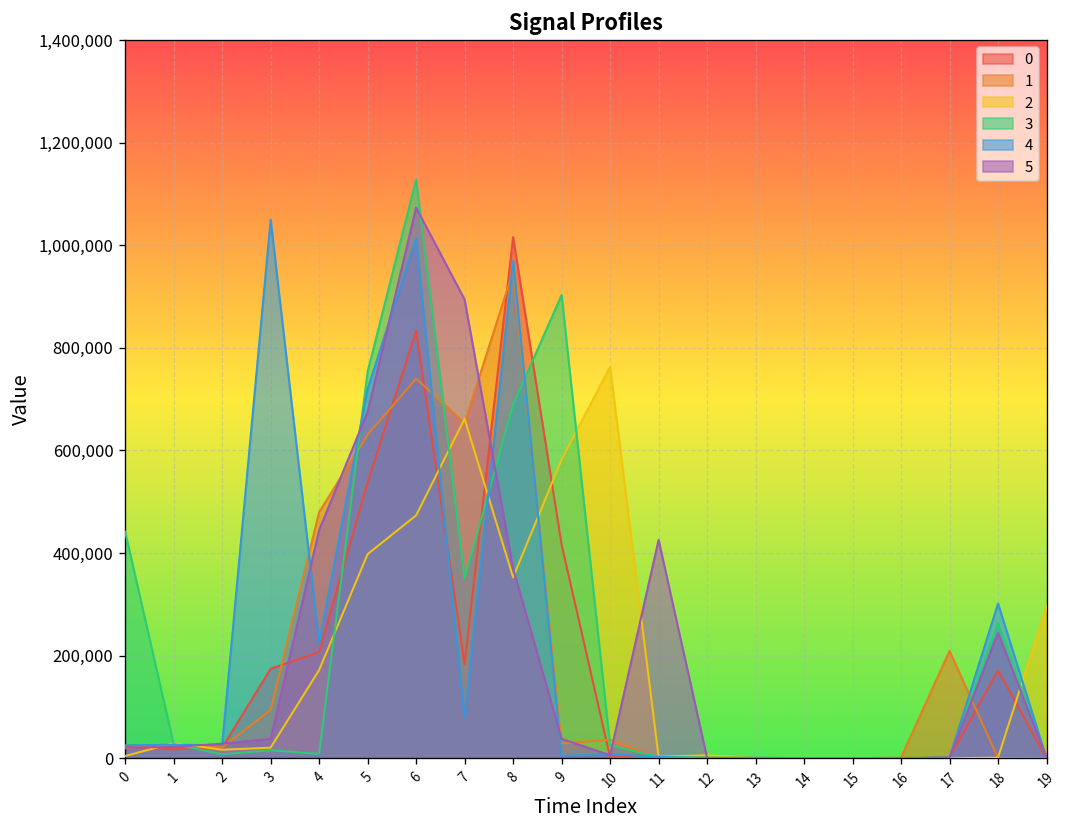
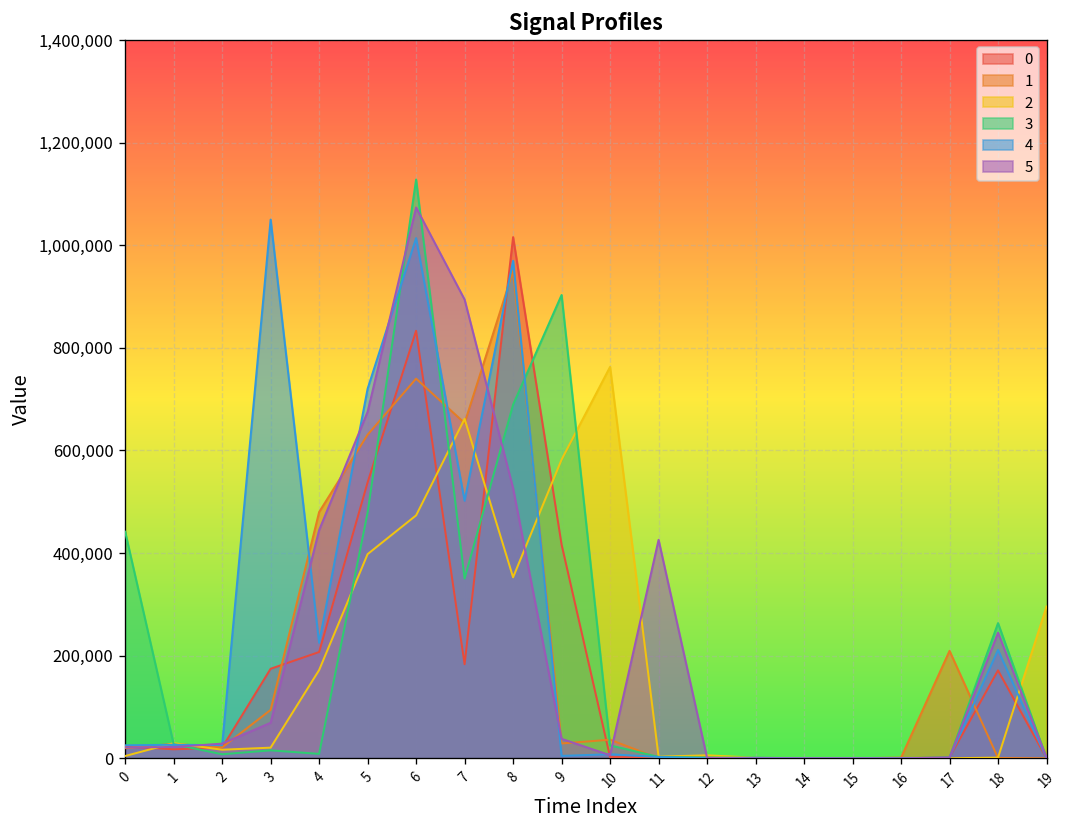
5, 3: 40,000 -> 70,000
3, 5: 750,000 -> 480,000
4, 7: 80,000 -> 500,000
5, 8: 370,000 -> 530,000
4, 18: 300,000 -> 210,000
